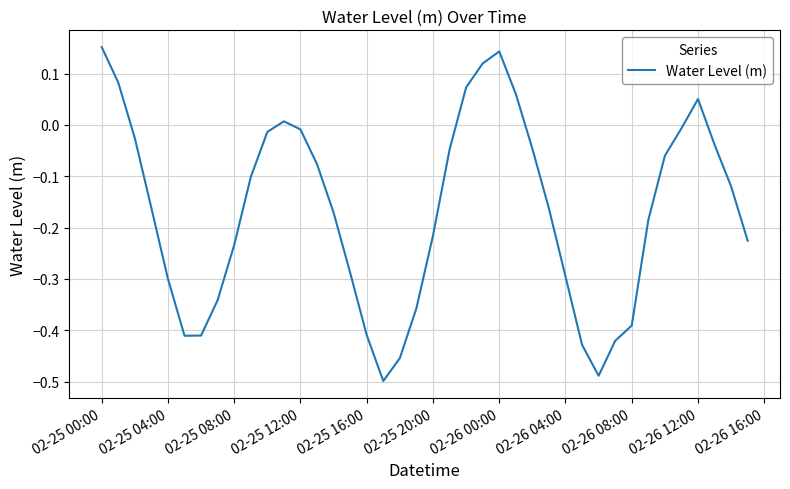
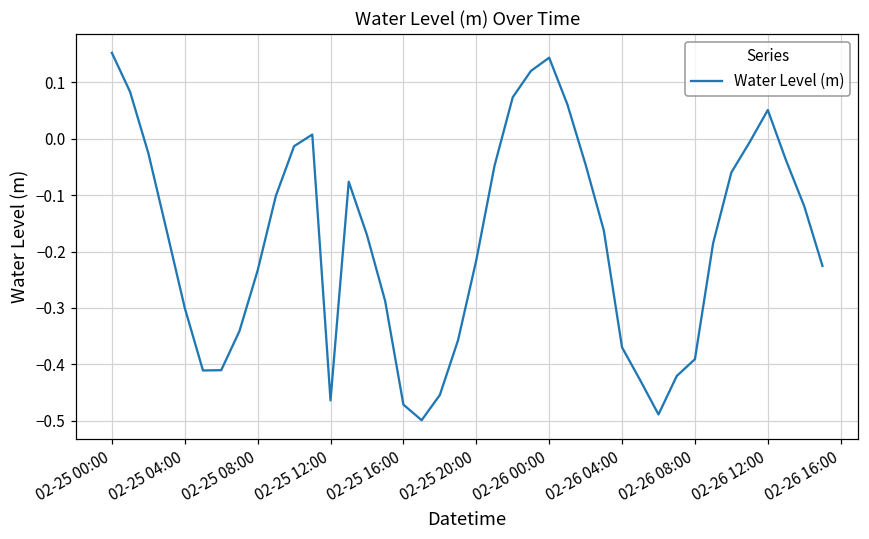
02-25 12:00: -0.01 -> -0.46
02-25 16:00: -0.41 -> -0.47
02-26 04:00: -0.30 -> -0.37
